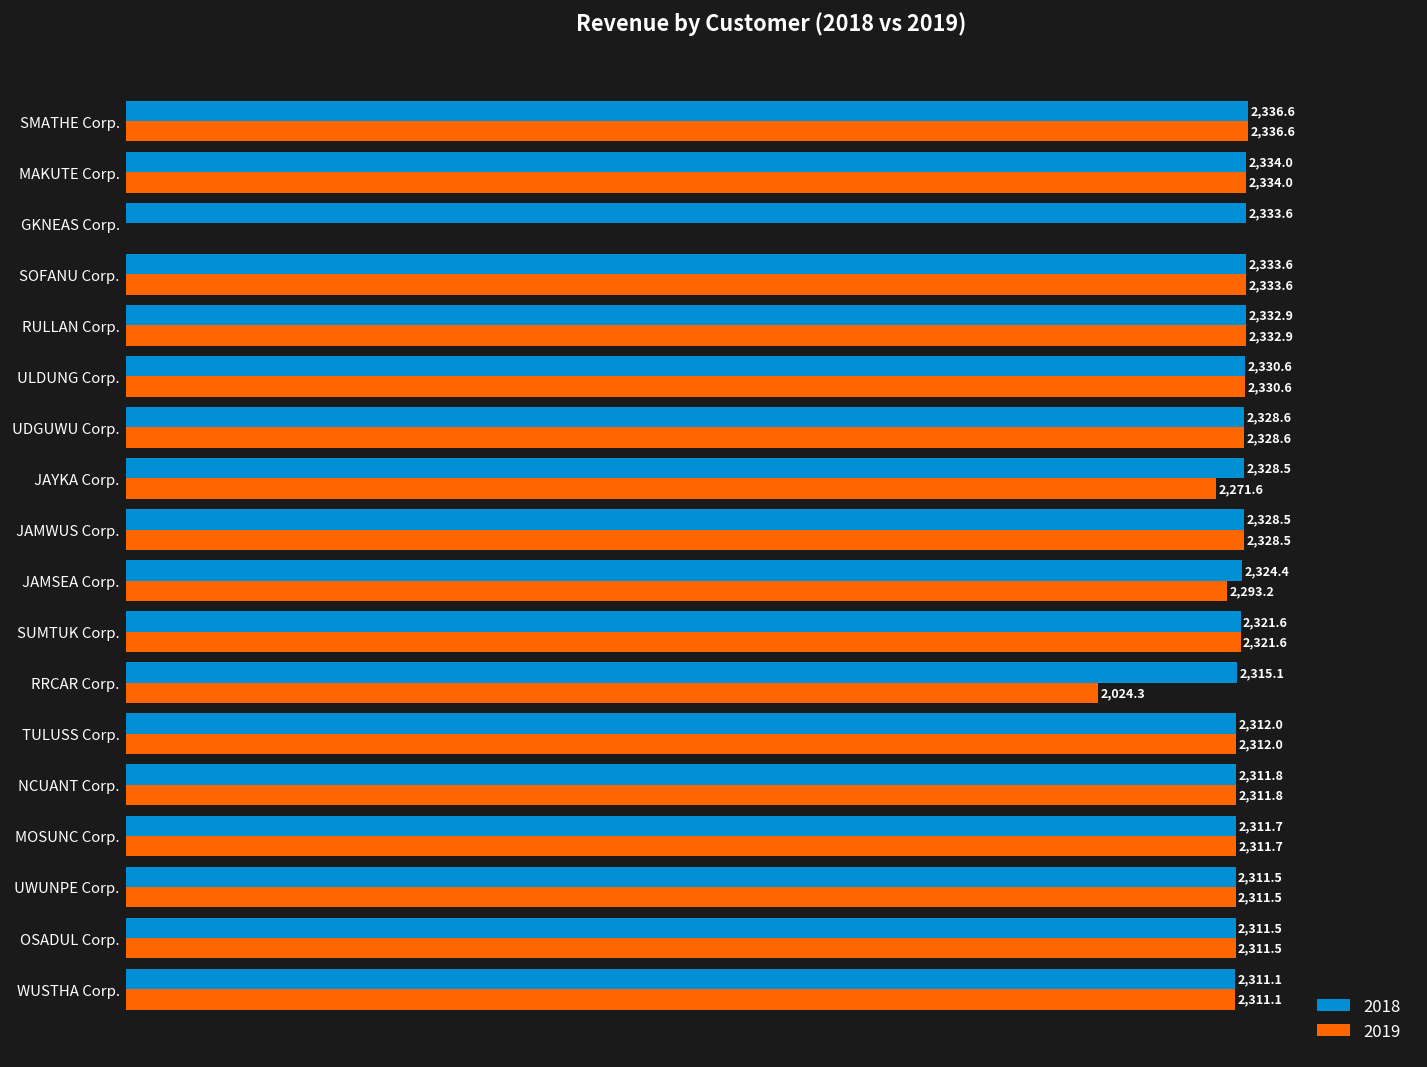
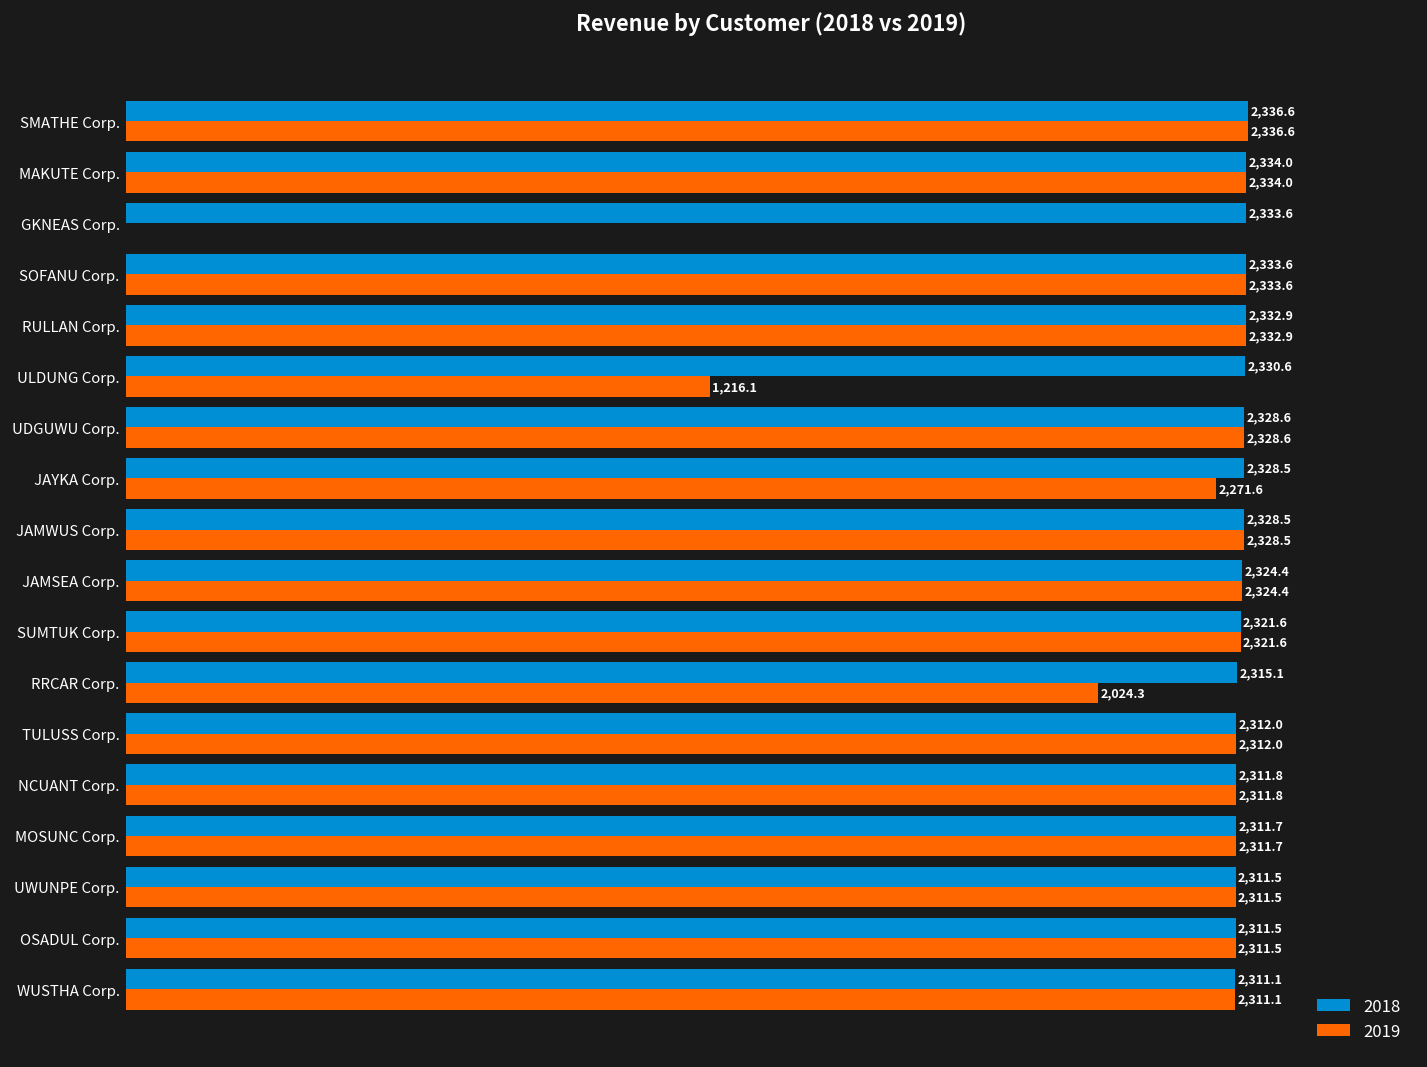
2019, ULDUNG Corp.: 2,330.6 -> 1,216.1
2019, JAMSEA Corp.: 2,293.2 -> 2,324.4
